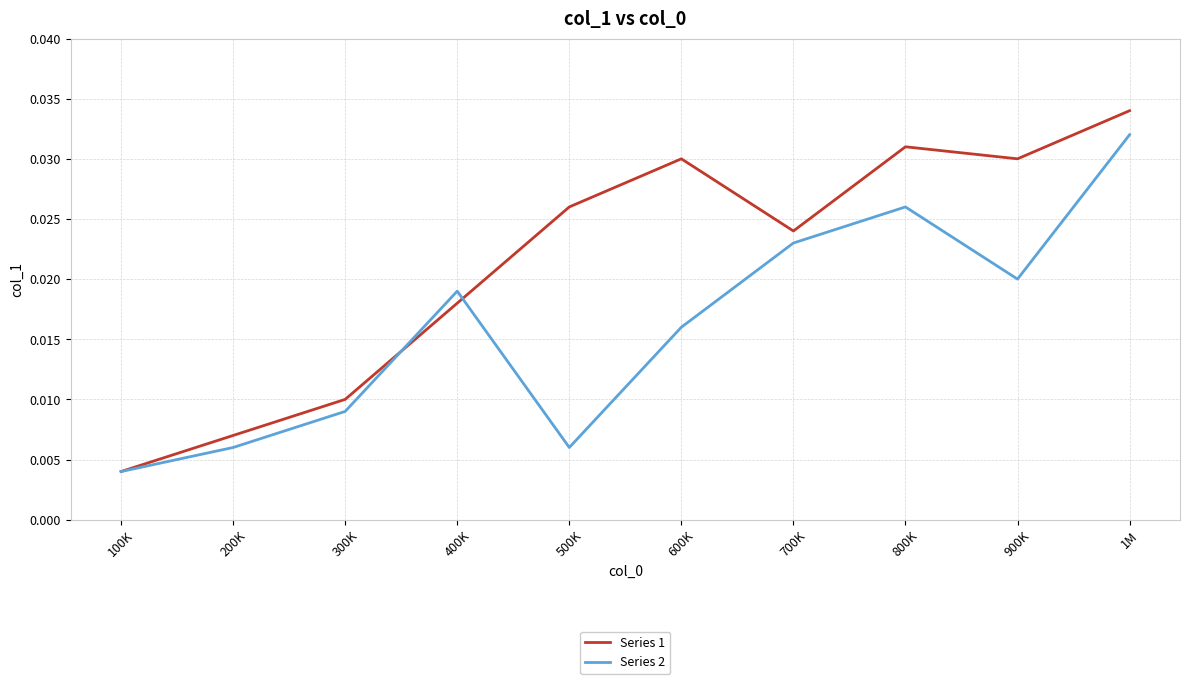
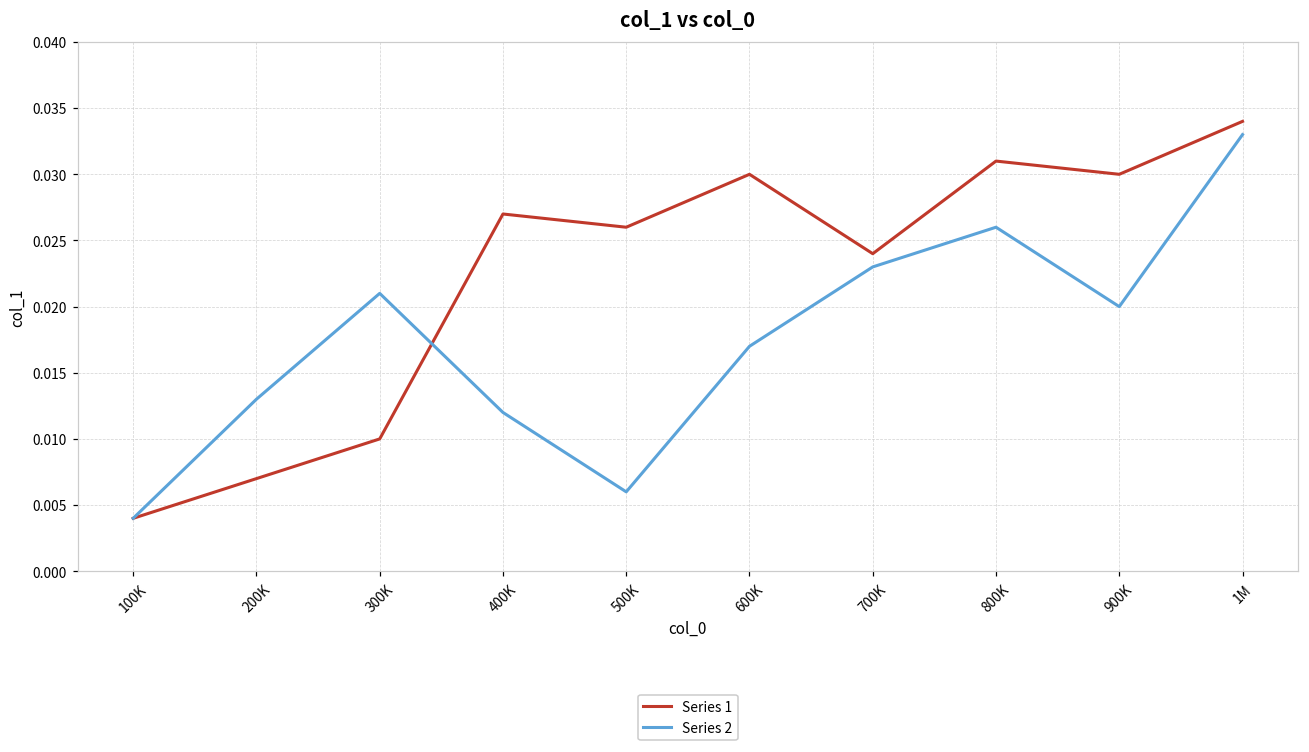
Series 2, 200K: 0.006 -> 0.013
Series 2, 300K: 0.009 -> 0.021
Series 1, 400K: 0.018 -> 0.027
Series 2, 400K: 0.019 -> 0.012
Series 2, 600K: 0.016 -> 0.017
Series 2, 1M: 0.032 -> 0.033
